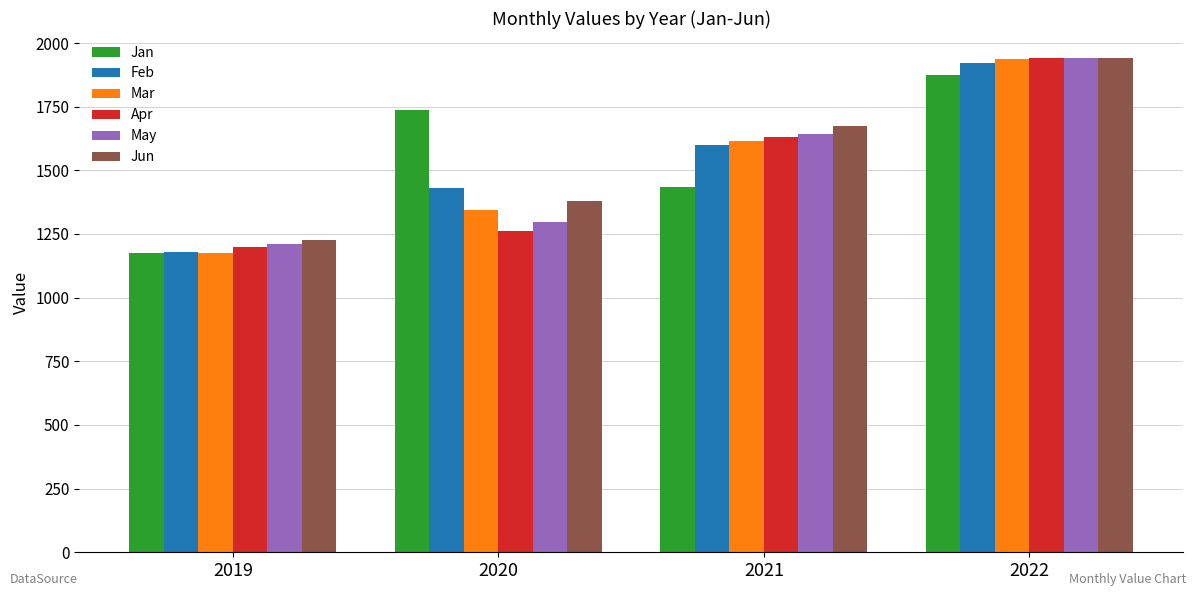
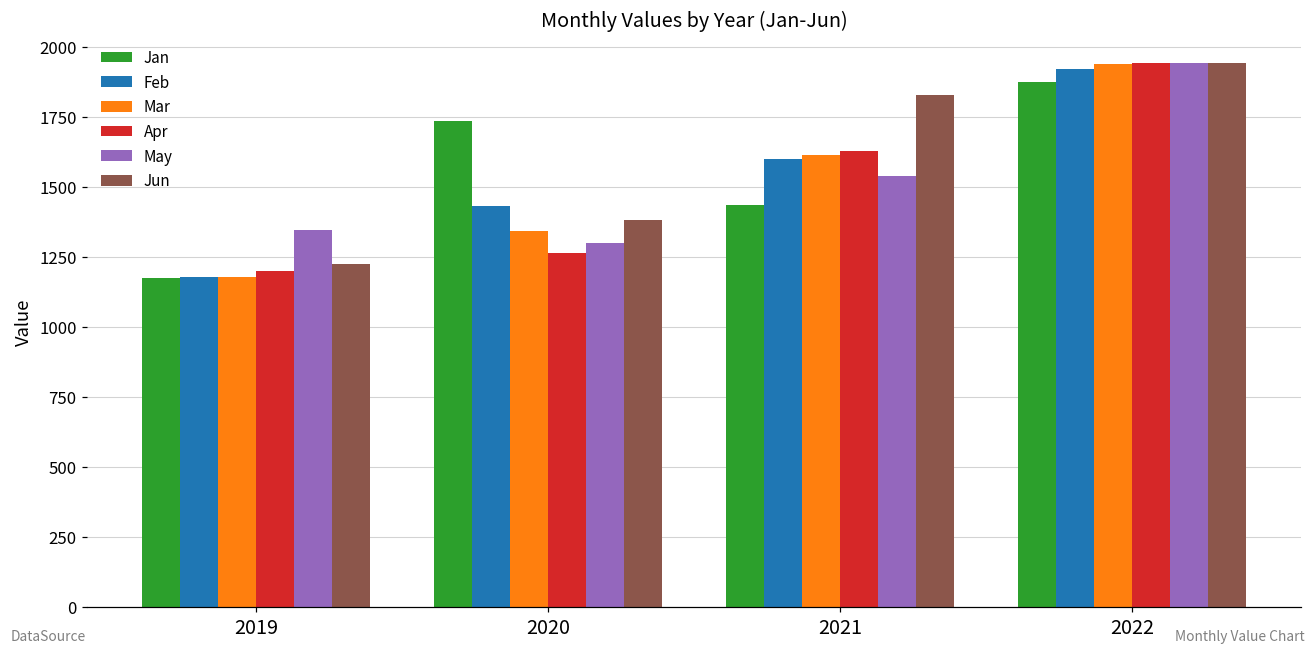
May, 2019: 1210 -> 1340
May, 2021: 1640 -> 1540
Jun, 2021: 1670 -> 1830
